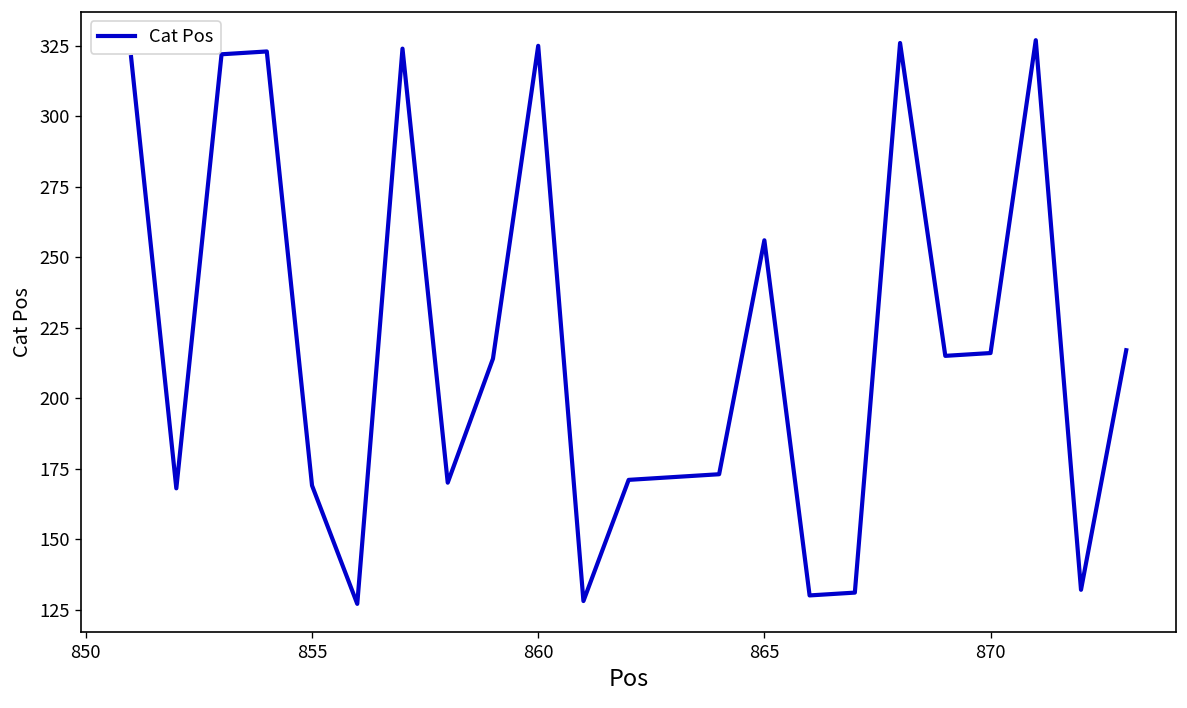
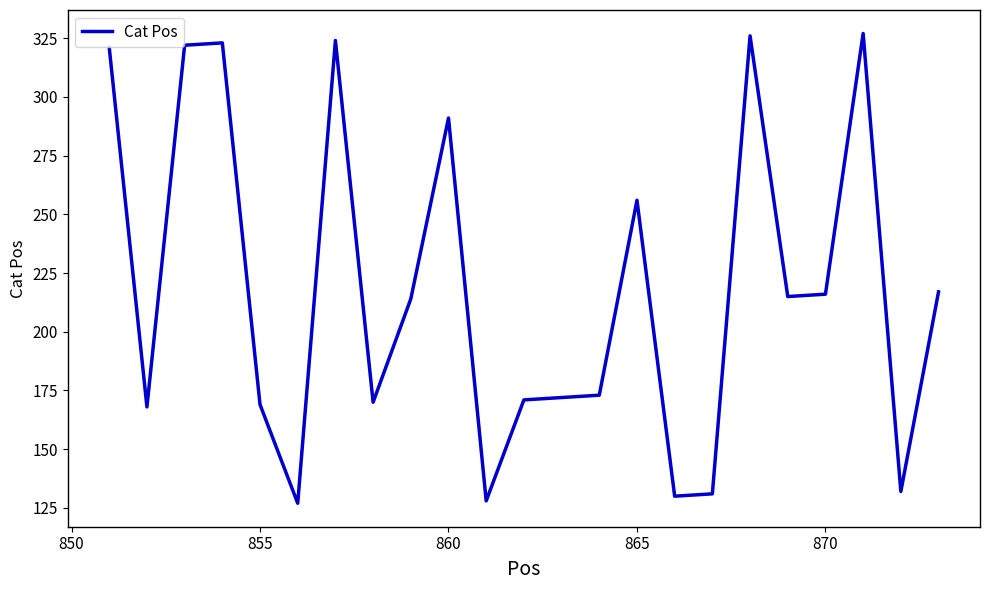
860: 325 -> 291
